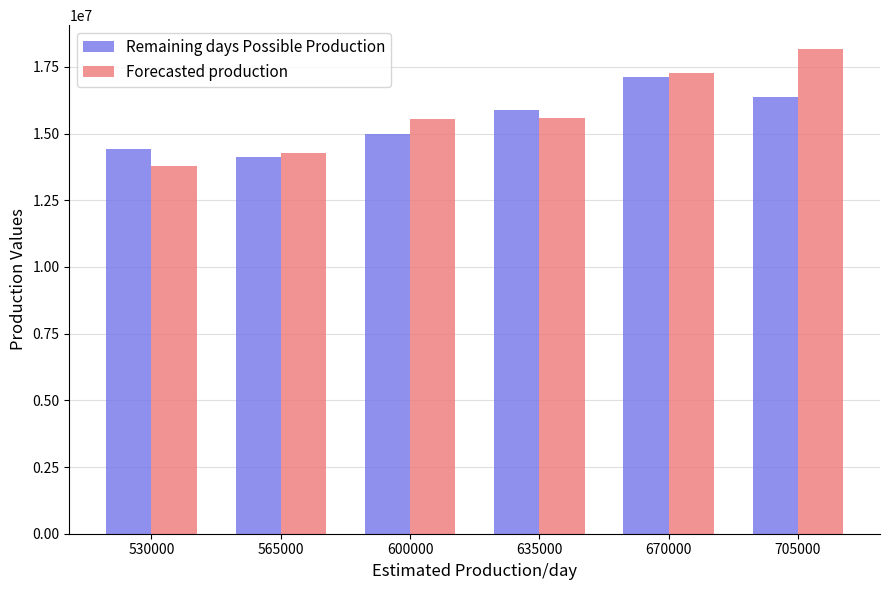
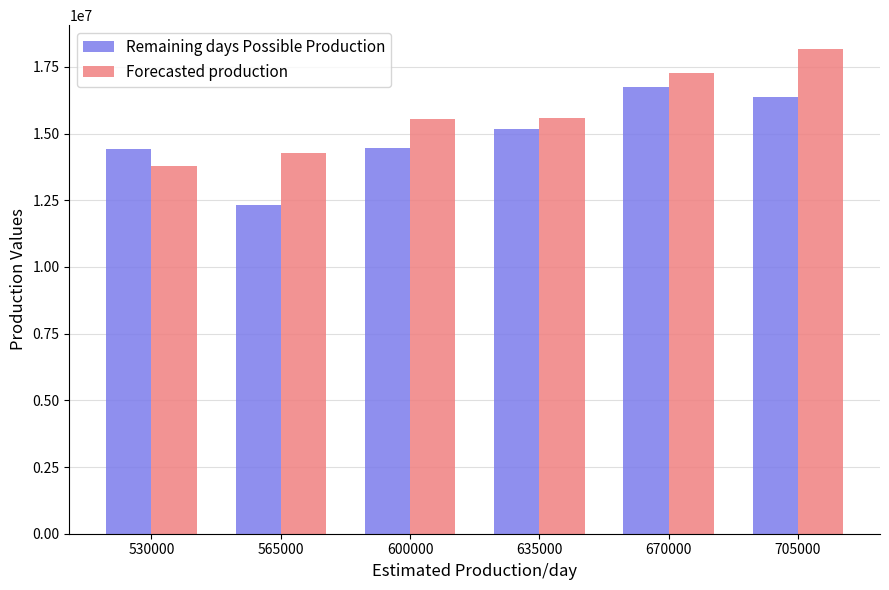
Remaining days Possible Production, 565000: 14100000 -> 12300000
Remaining days Possible Production, 600000: 15000000 -> 14400000
Remaining days Possible Production, 635000: 15900000 -> 15200000
Remaining days Possible Production, 670000: 17100000 -> 16800000
